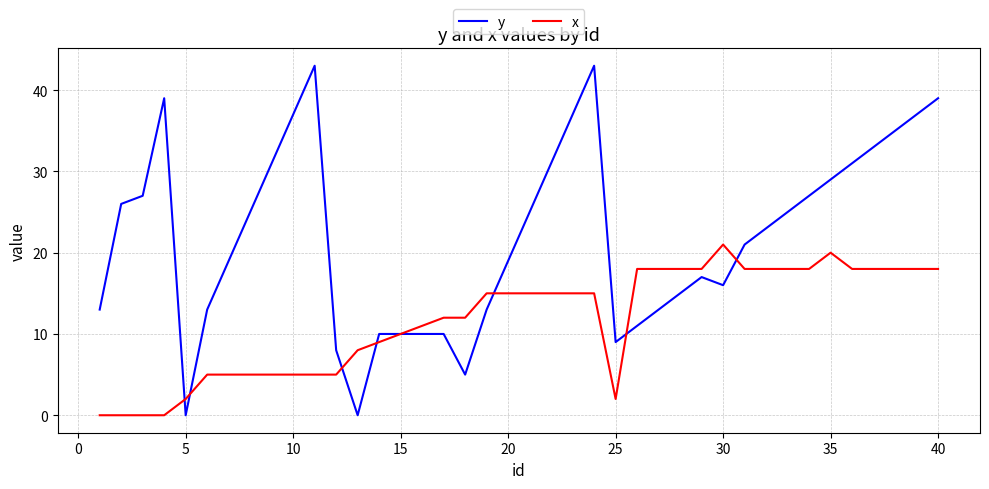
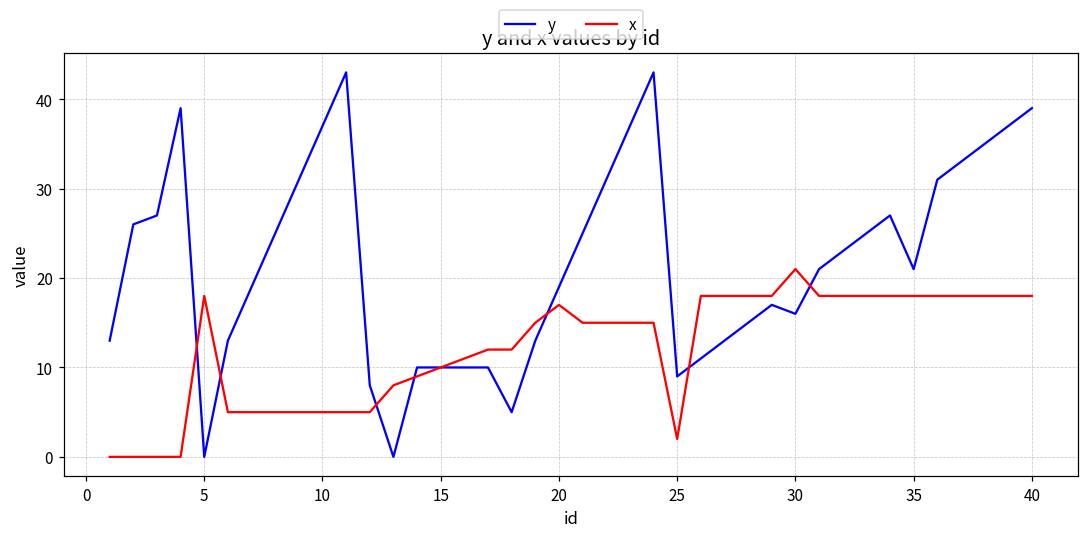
x, 5: 2 -> 18
x, 20: 15 -> 17
y, 35: 29 -> 21
x, 35: 20 -> 18
